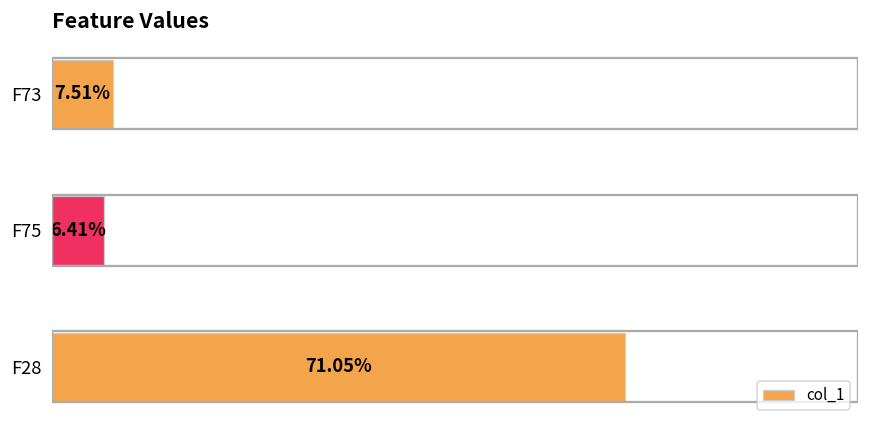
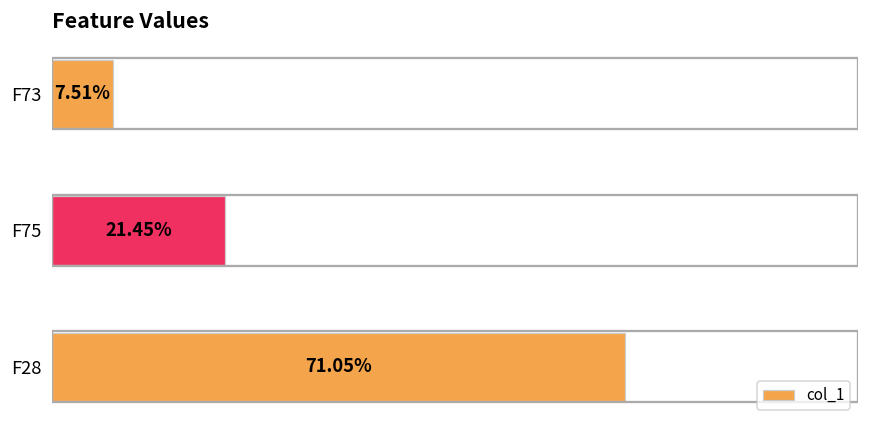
F75: 6.41% -> 21.45%
